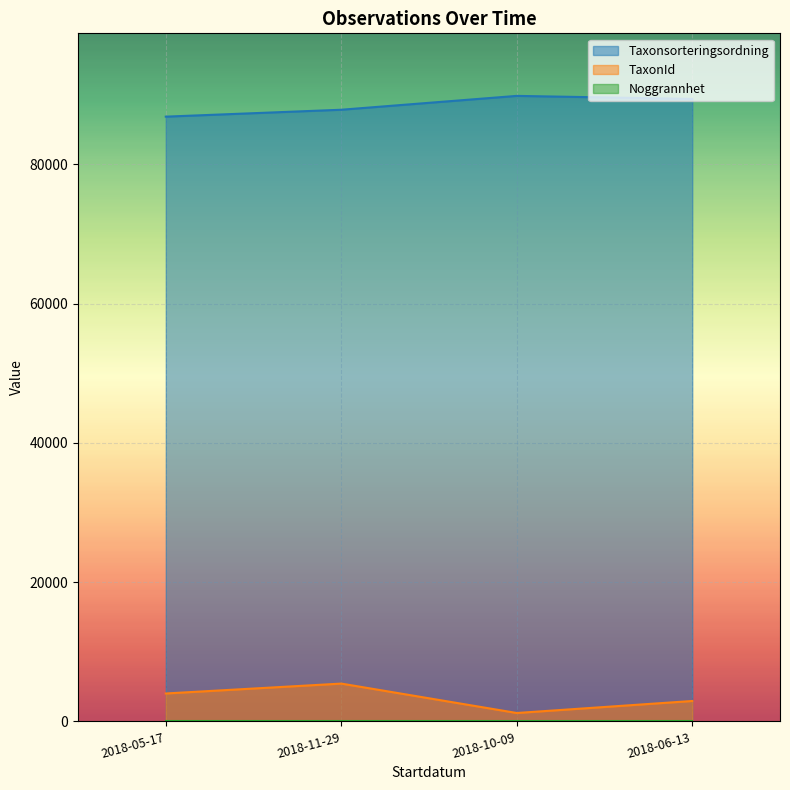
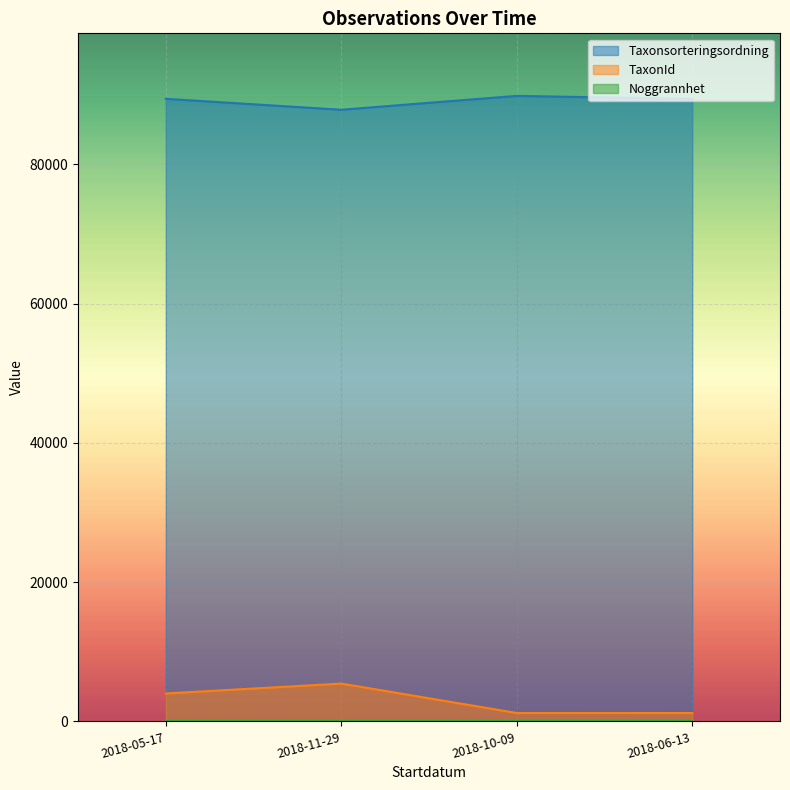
Taxonsorteringsordning, 2018-05-17: 87000 -> 89000
TaxonId, 2018-06-13: 3000 -> 1000
